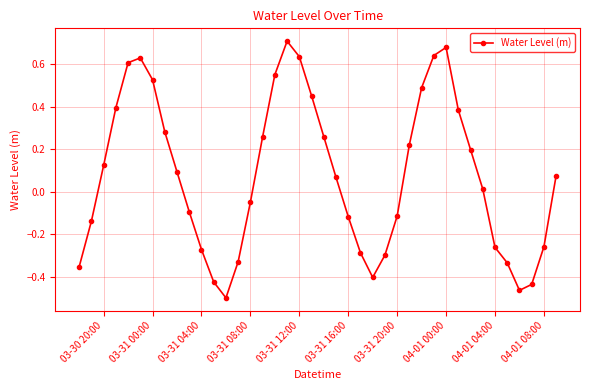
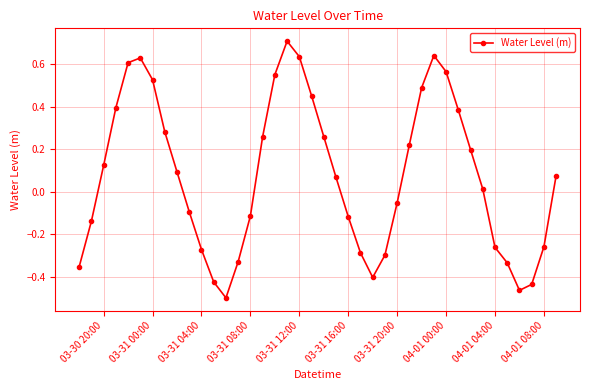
03-31 08:00: -0.05 -> -0.11
03-31 20:00: -0.11 -> -0.05
04-01 00:00: 0.68 -> 0.56
